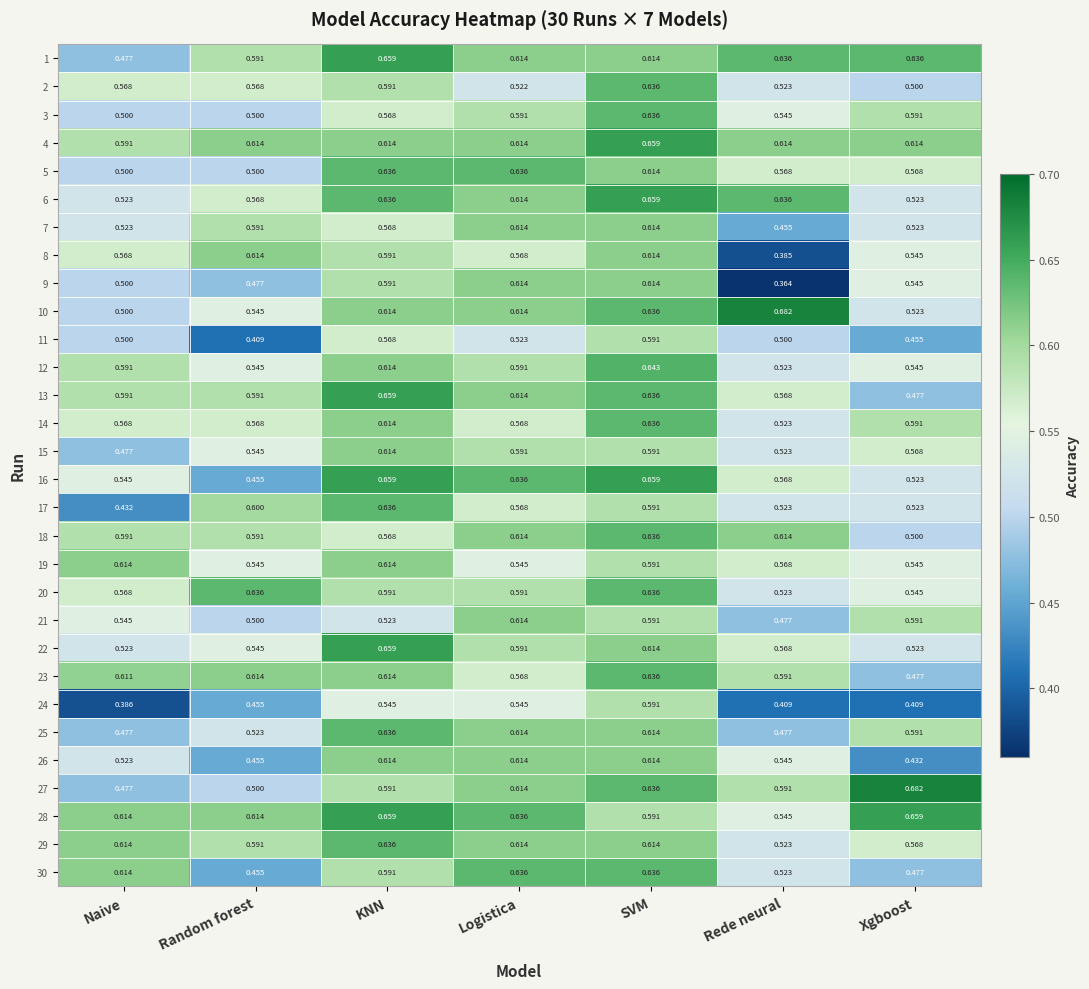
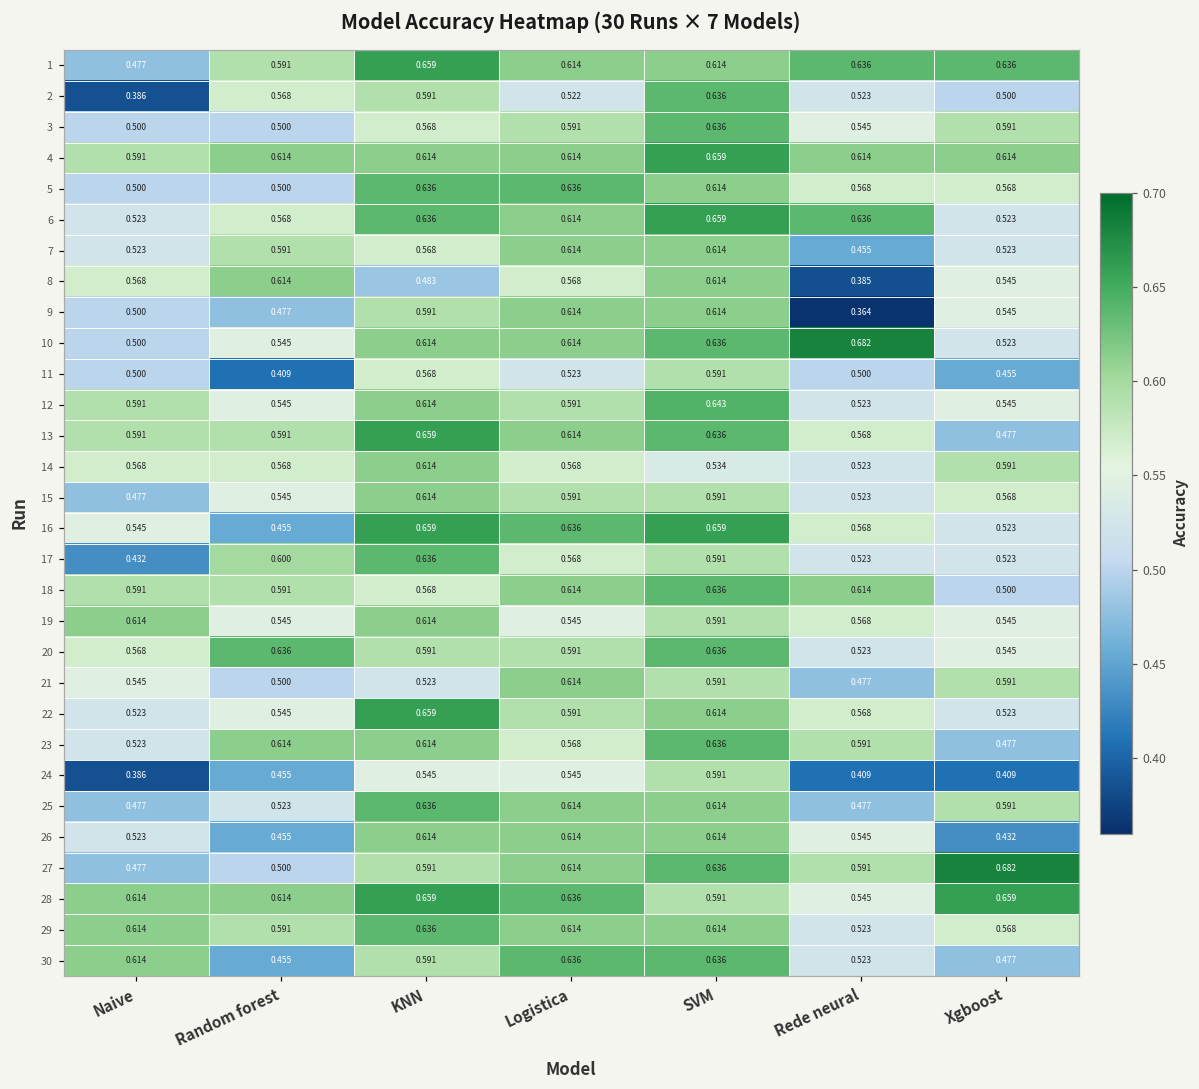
2, Naive: 0.568 -> 0.386
8, KNN: 0.591 -> 0.483
14, SVM: 0.636 -> 0.534
23, Naive: 0.611 -> 0.523
